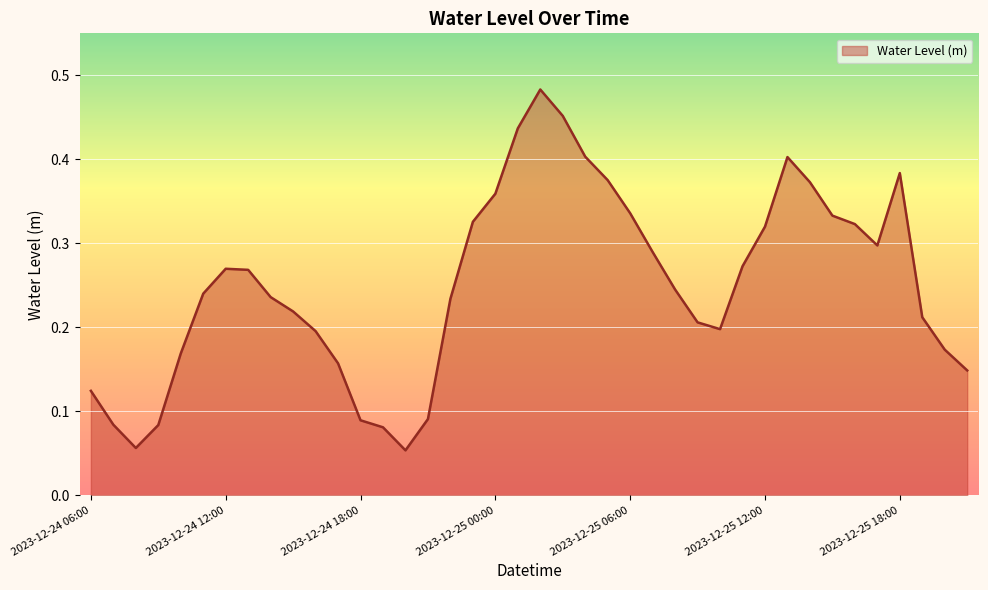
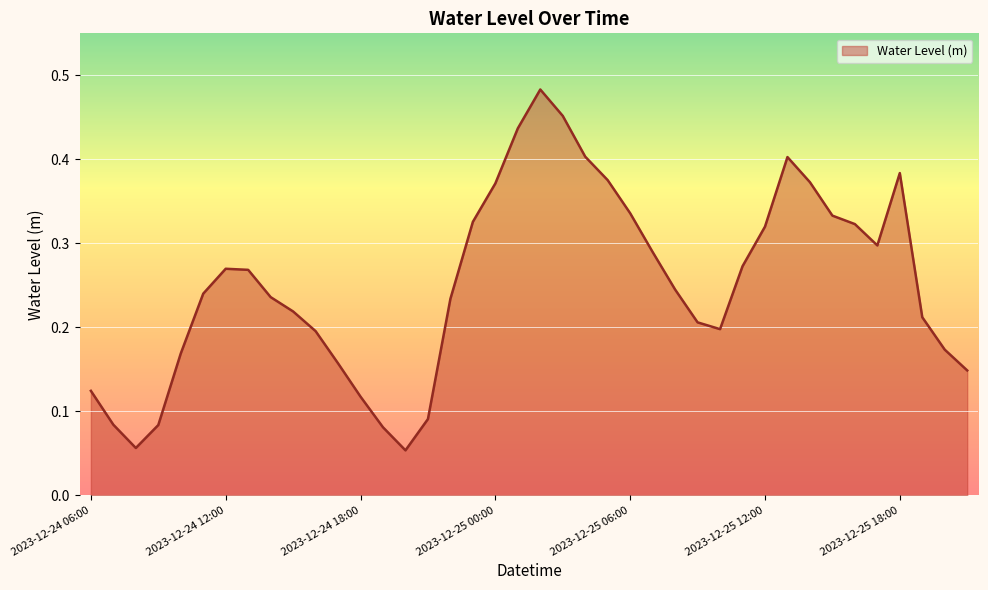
2023-12-24 18:00: 0.09 -> 0.12
2023-12-25 00:00: 0.36 -> 0.37
